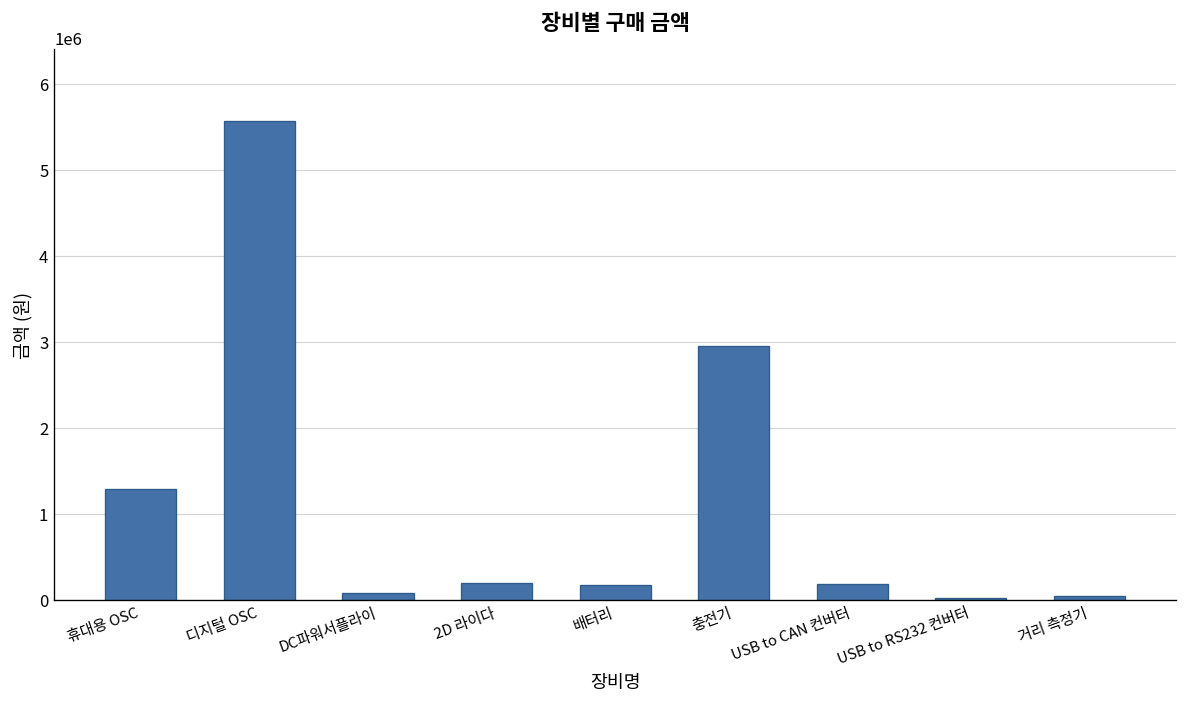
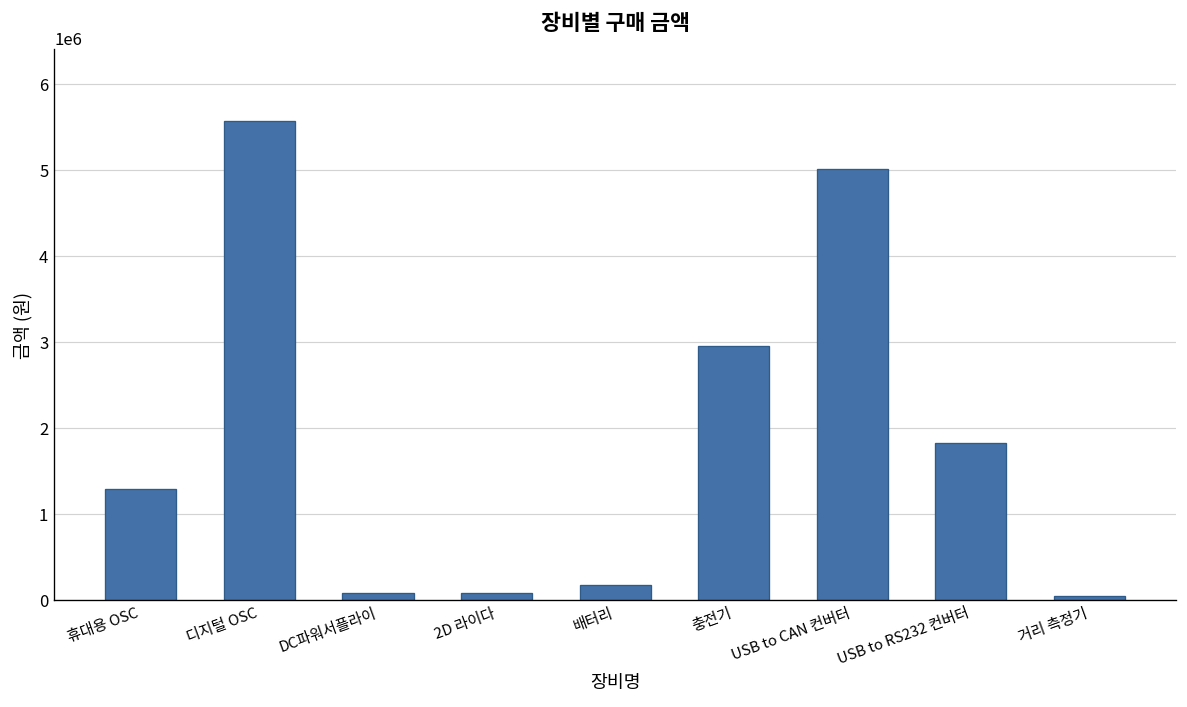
2D 라이다: 200000 -> 100000
USB to CAN 컨버터: 200000 -> 5000000
USB to RS232 컨버터: 0 -> 1800000
